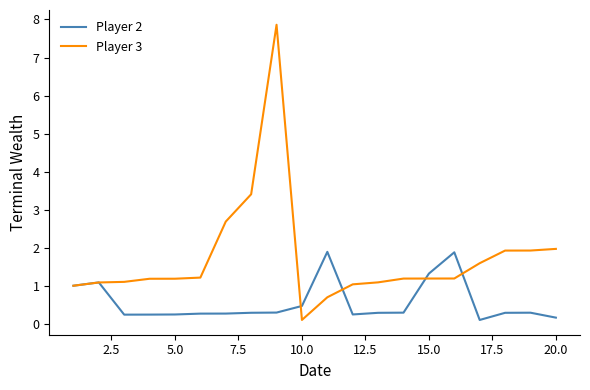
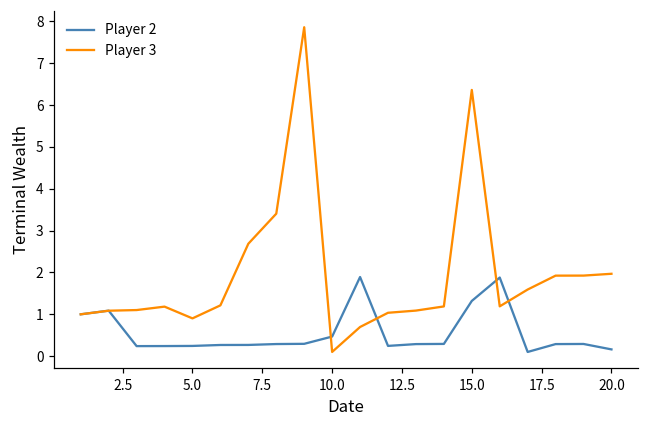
Player 3, 5.0: 1.2 -> 0.9
Player 3, 15.0: 1.2 -> 6.4
